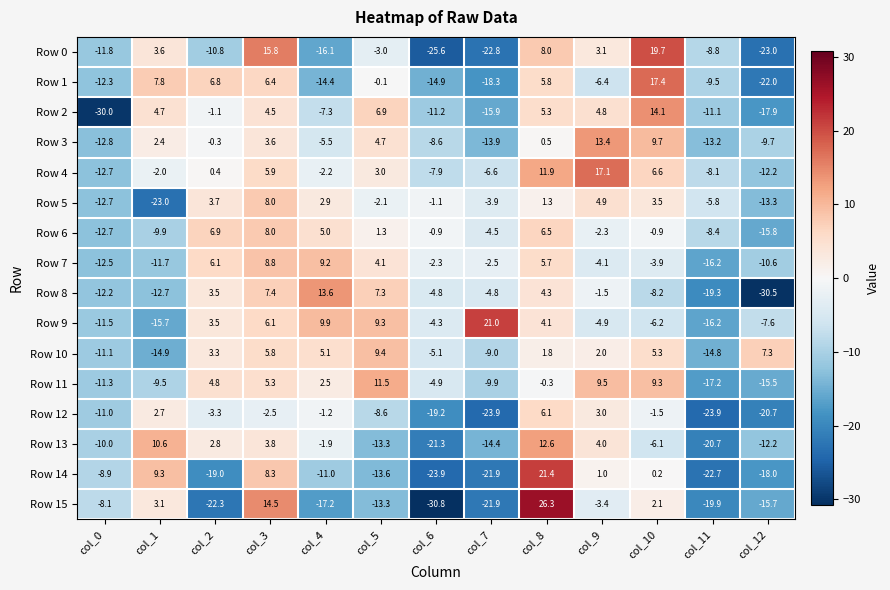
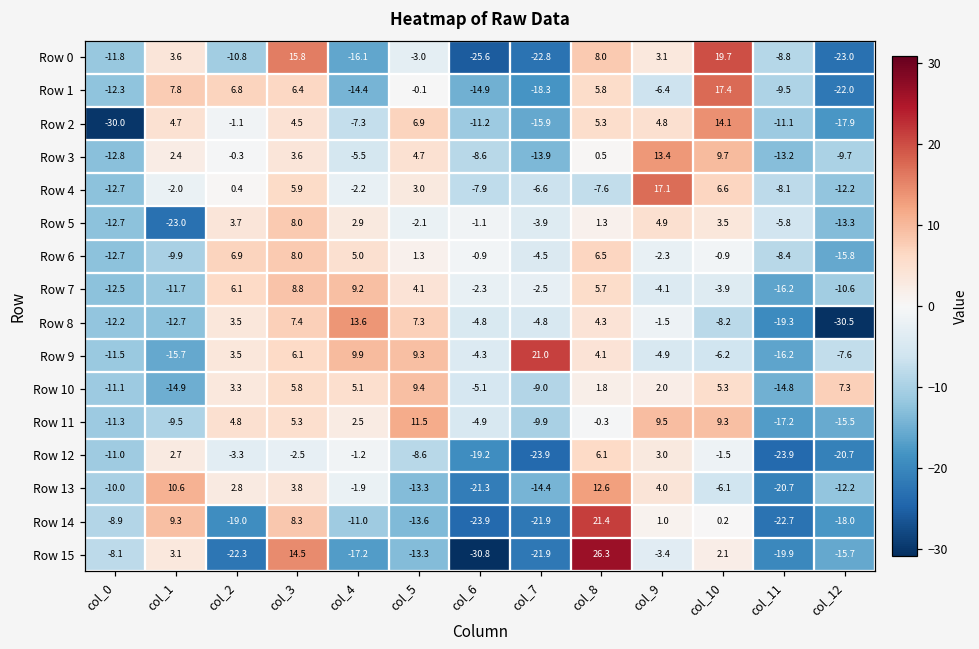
Row 4, col_8: 11.9 -> -7.6
